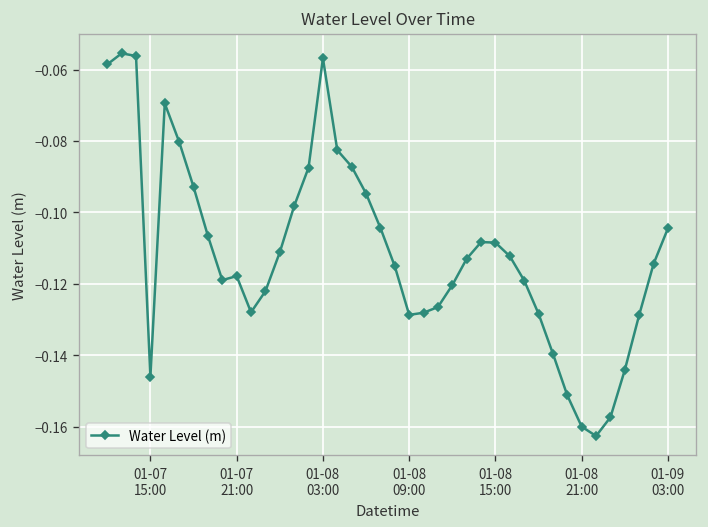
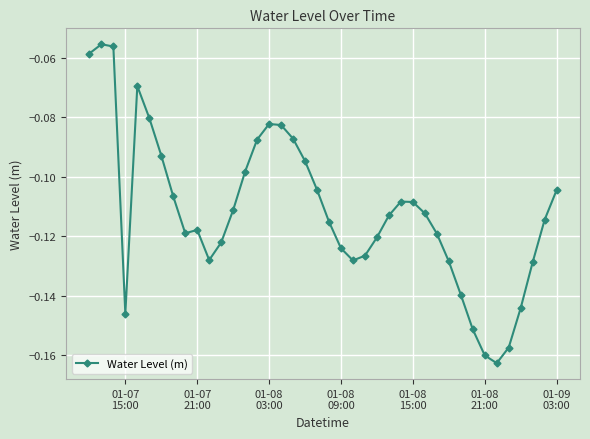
01-08 03:00: -0.057 -> -0.082
01-08 09:00: -0.129 -> -0.124
